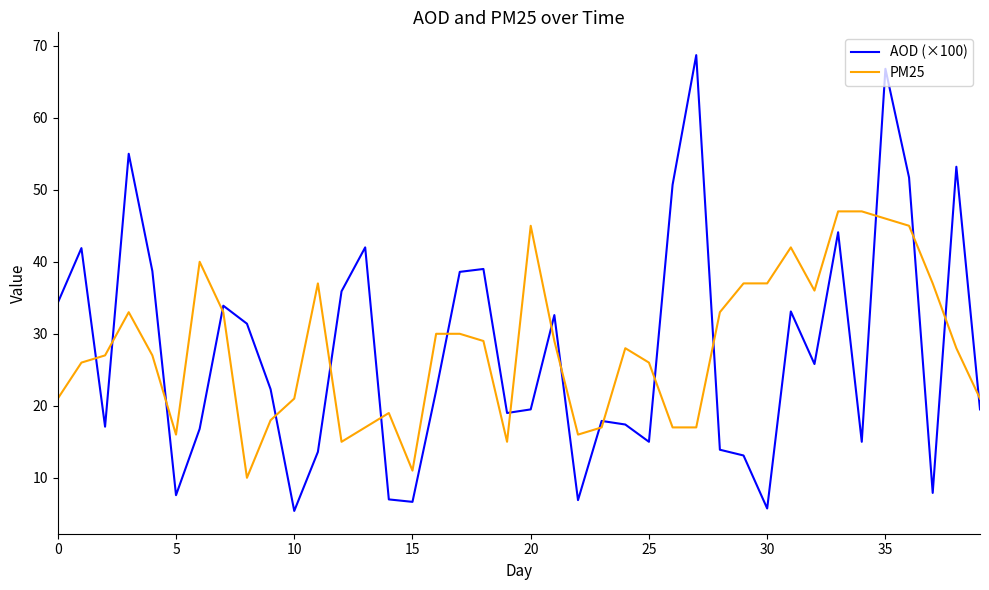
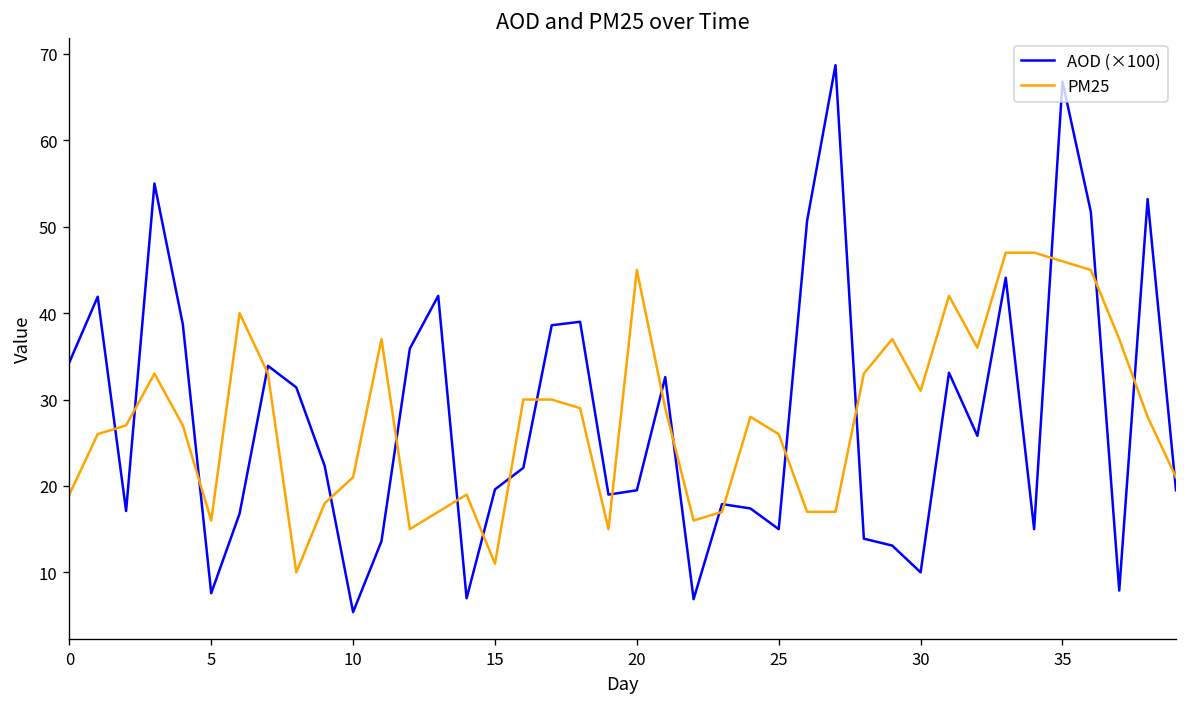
PM25, 0: 21 -> 19
AOD (×100), 15: 7 -> 20
AOD (×100), 30: 6 -> 10
PM25, 30: 37 -> 31
